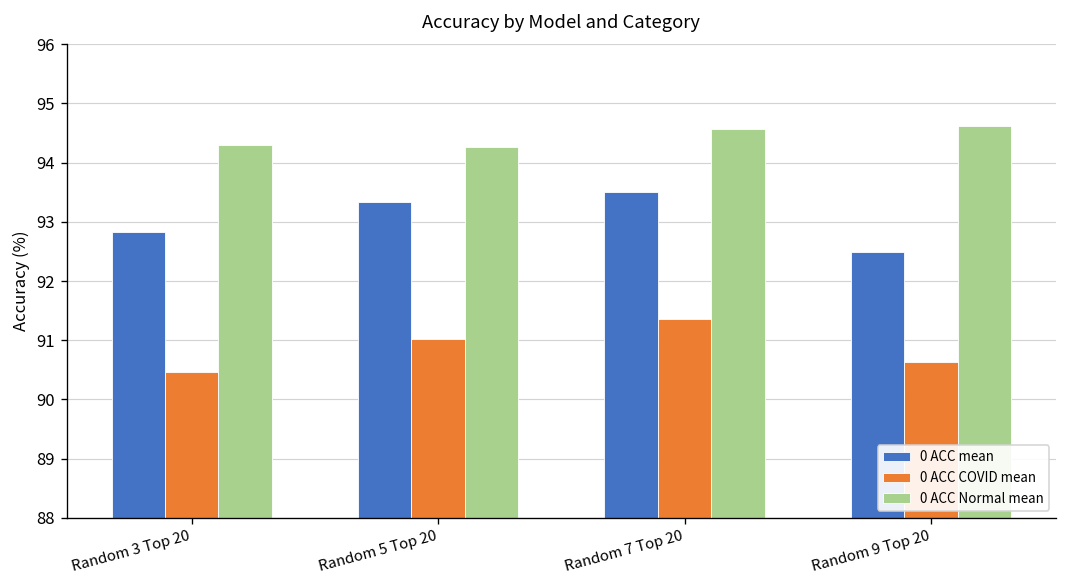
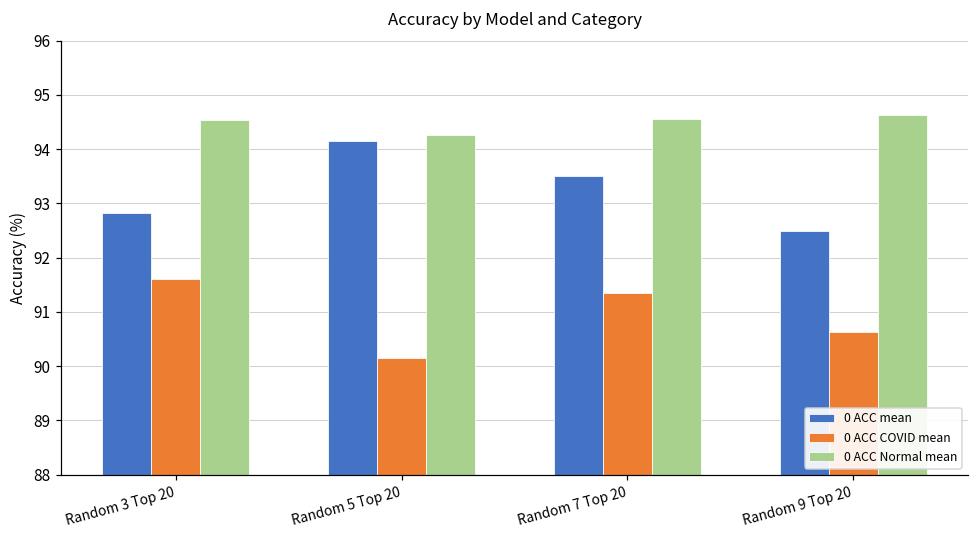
0 ACC COVID mean, Random 3 Top 20: 90.5 -> 91.6
0 ACC Normal mean, Random 3 Top 20: 94.3 -> 94.5
0 ACC mean, Random 5 Top 20: 93.3 -> 94.1
0 ACC COVID mean, Random 5 Top 20: 91.0 -> 90.2
